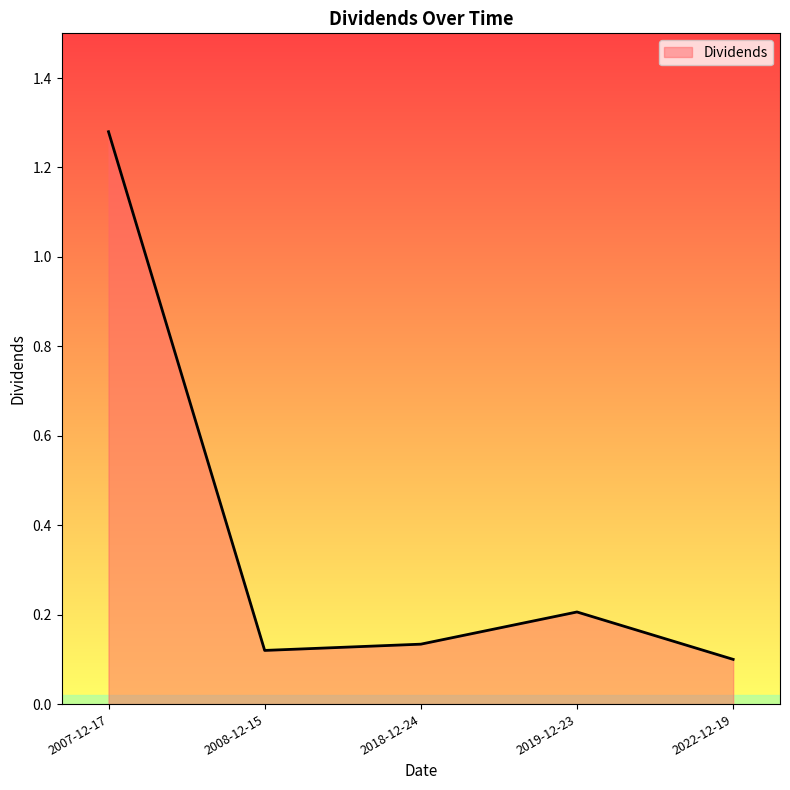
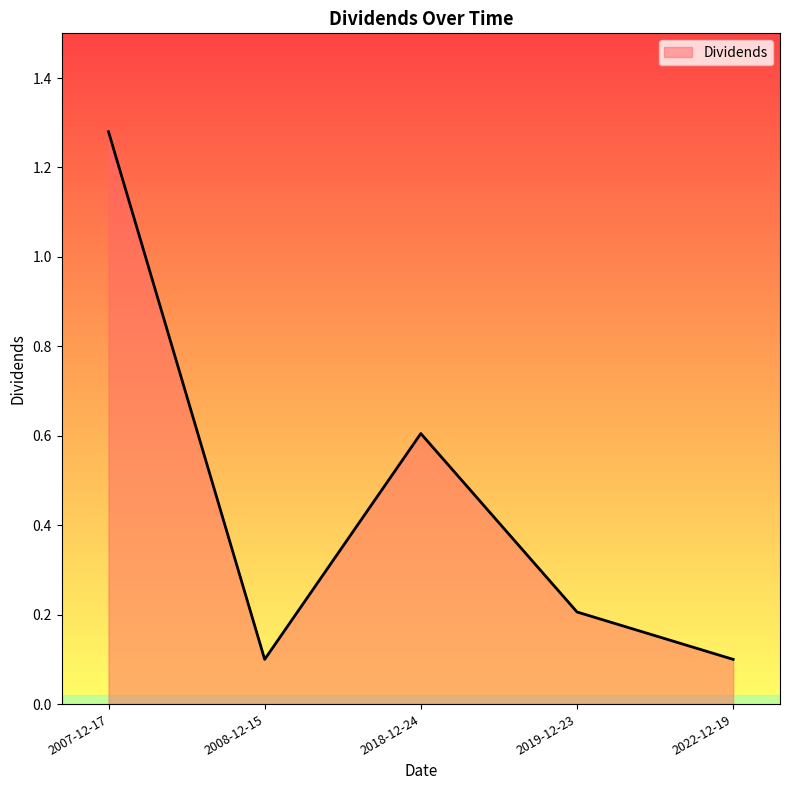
2008-12-15: 0.12 -> 0.10
2018-12-24: 0.13 -> 0.61
